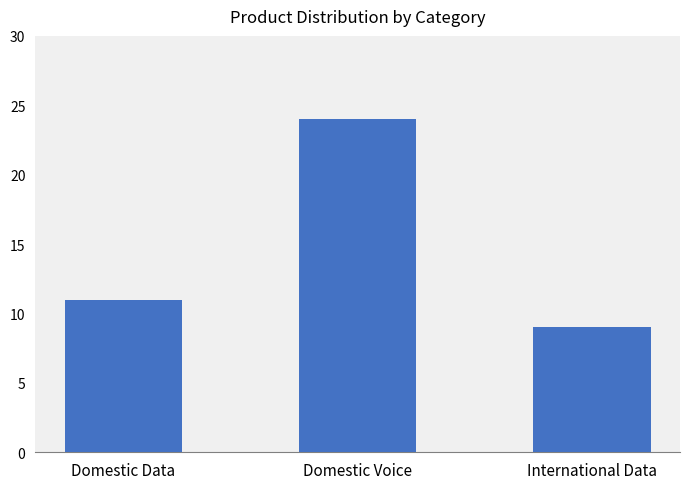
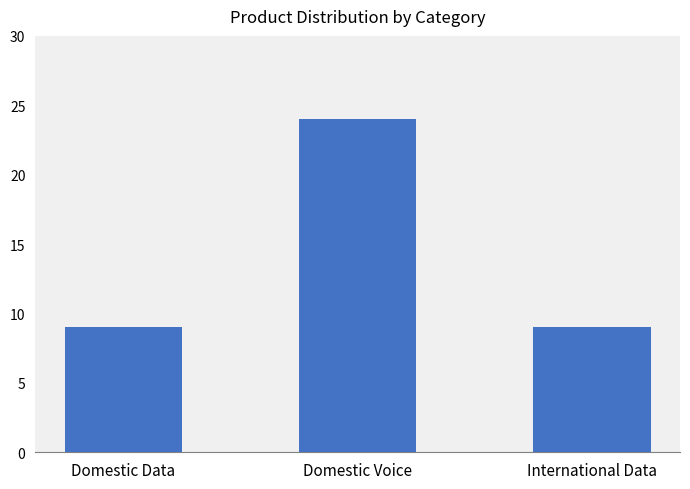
Domestic Data: 11 -> 9
